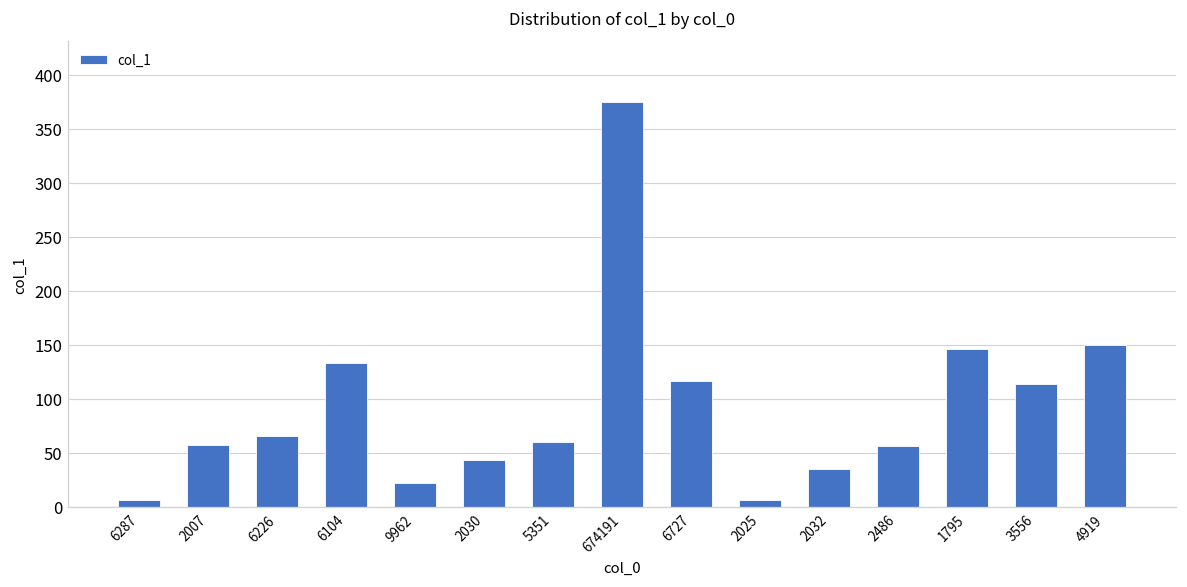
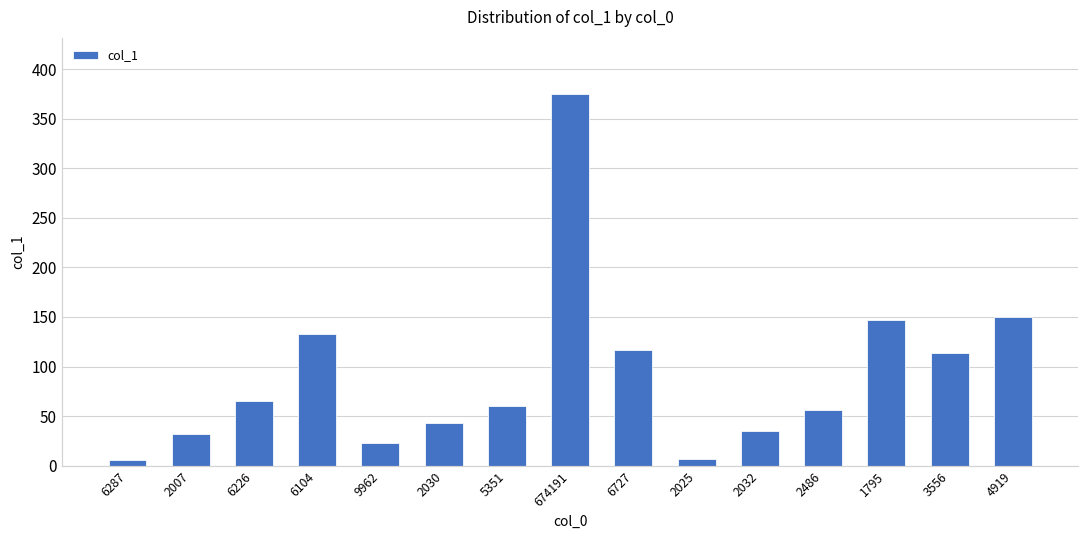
2007: 60 -> 30
